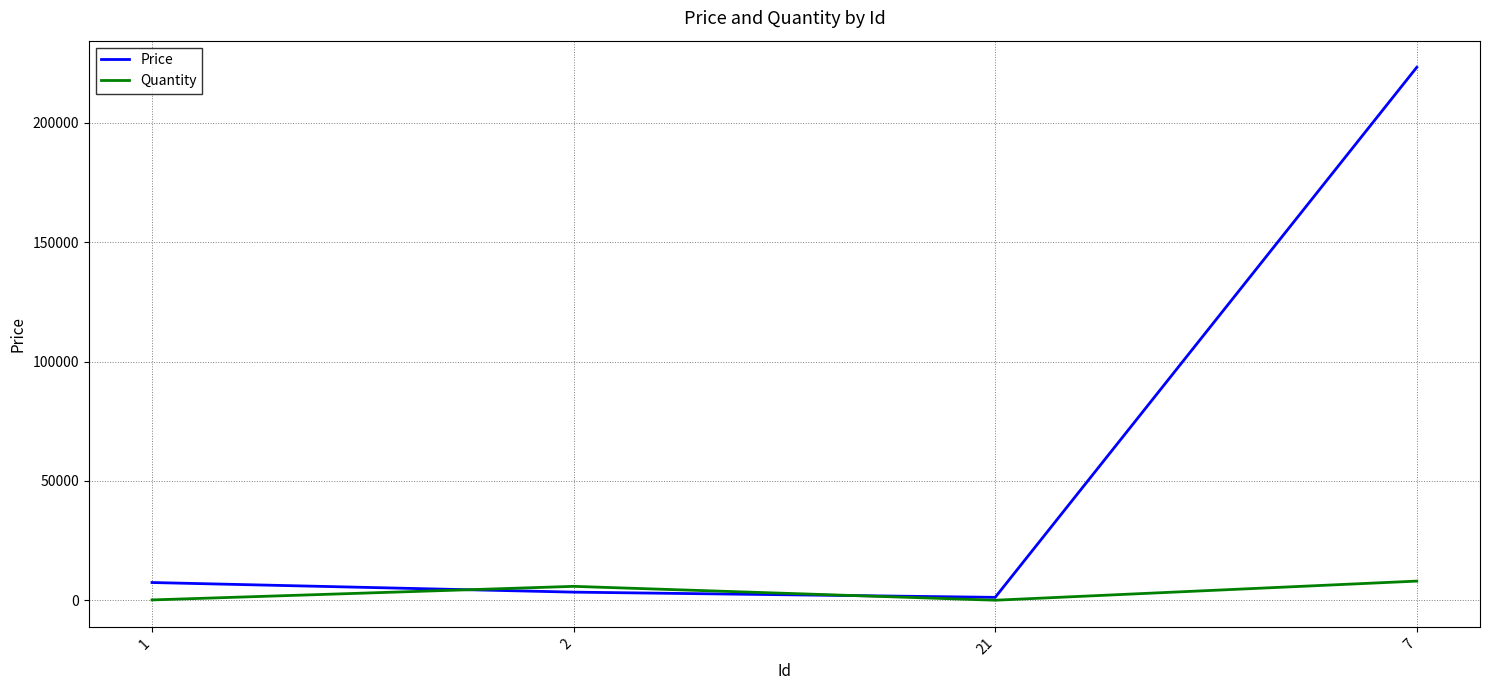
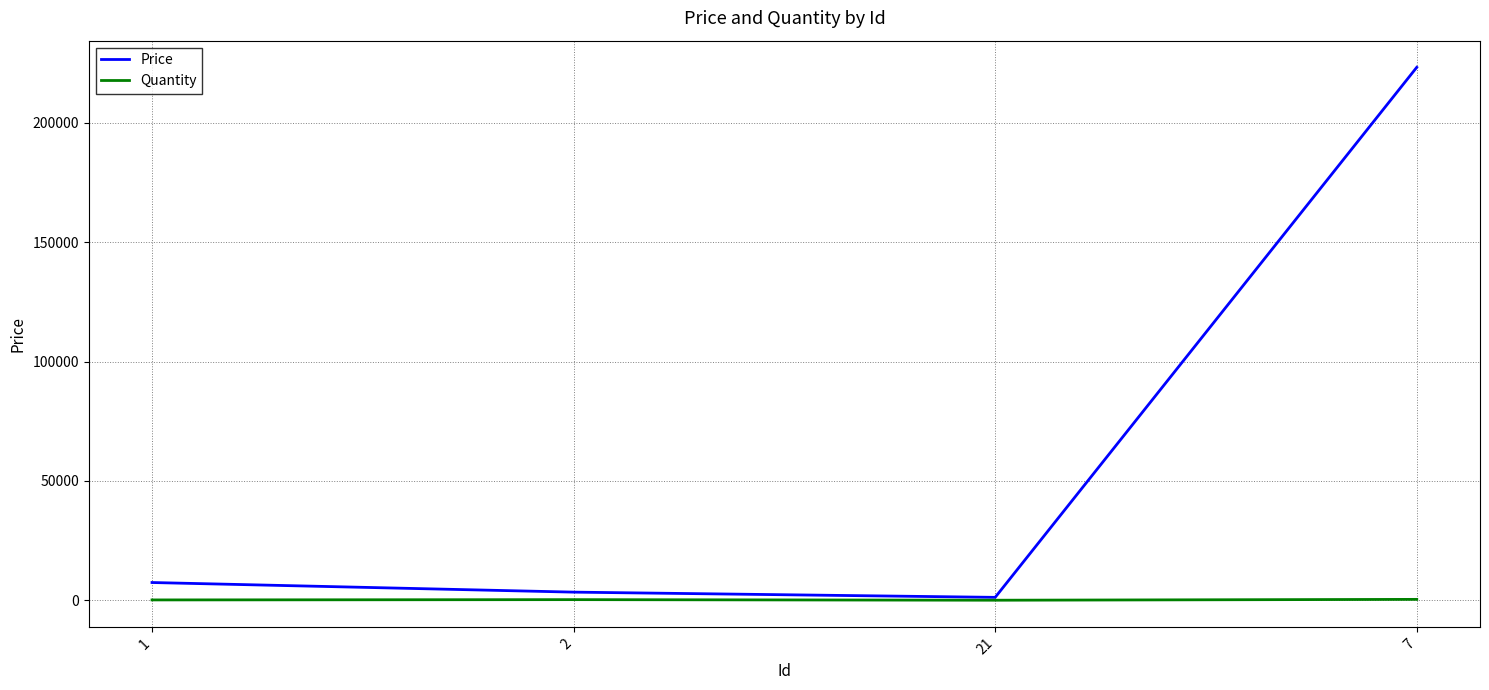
Quantity, 2: 6000 -> 0
Quantity, 7: 8000 -> 0
